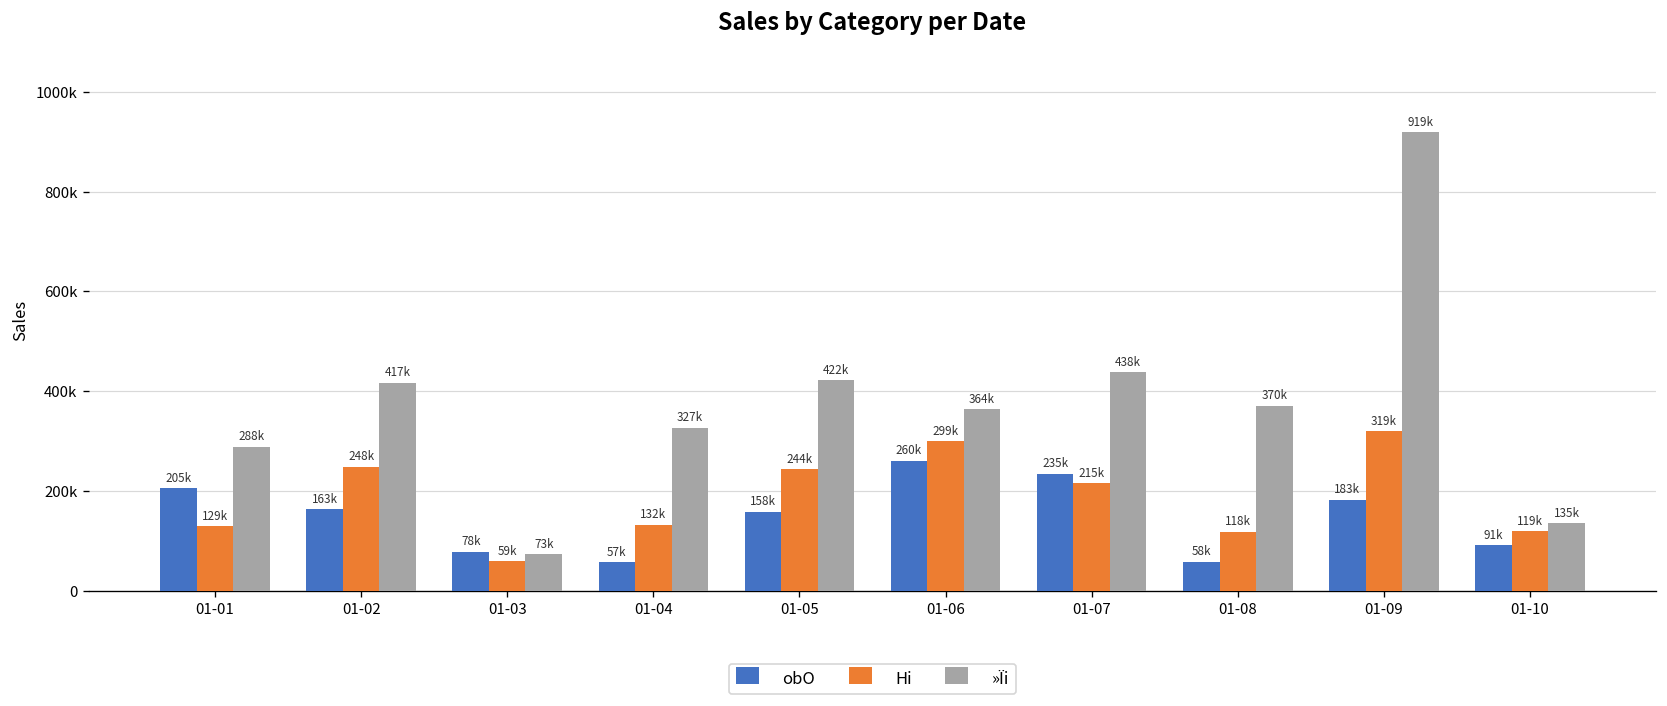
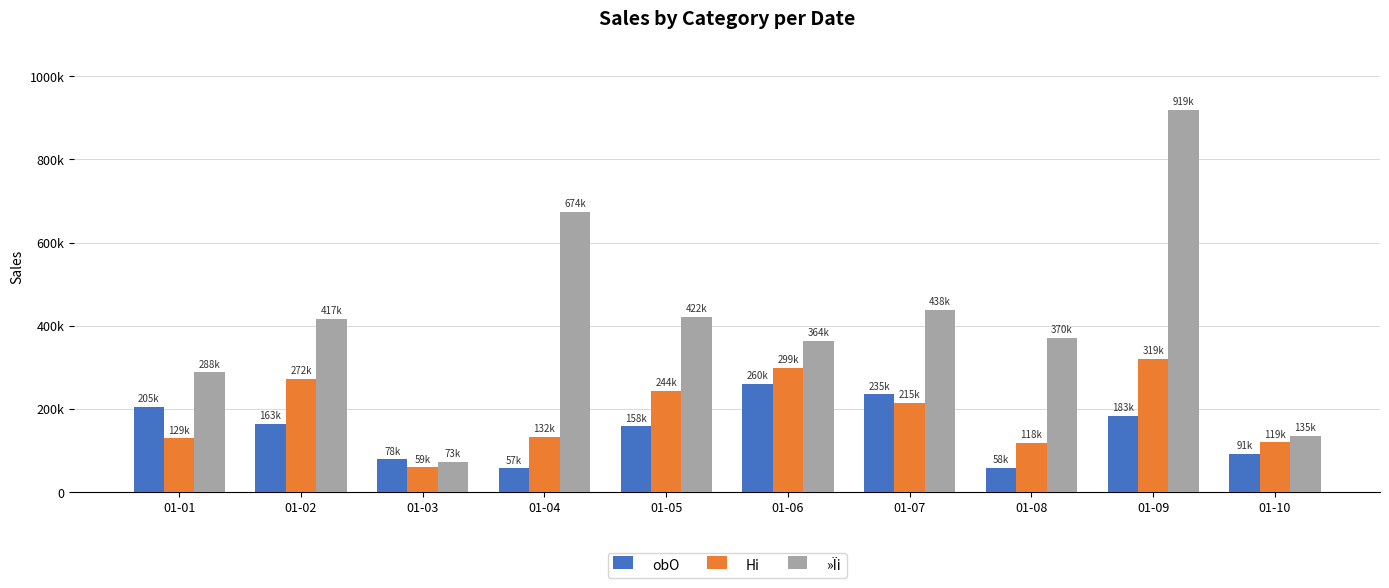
Hi, 01-02: 248k -> 272k
»Ïi, 01-04: 327k -> 674k
